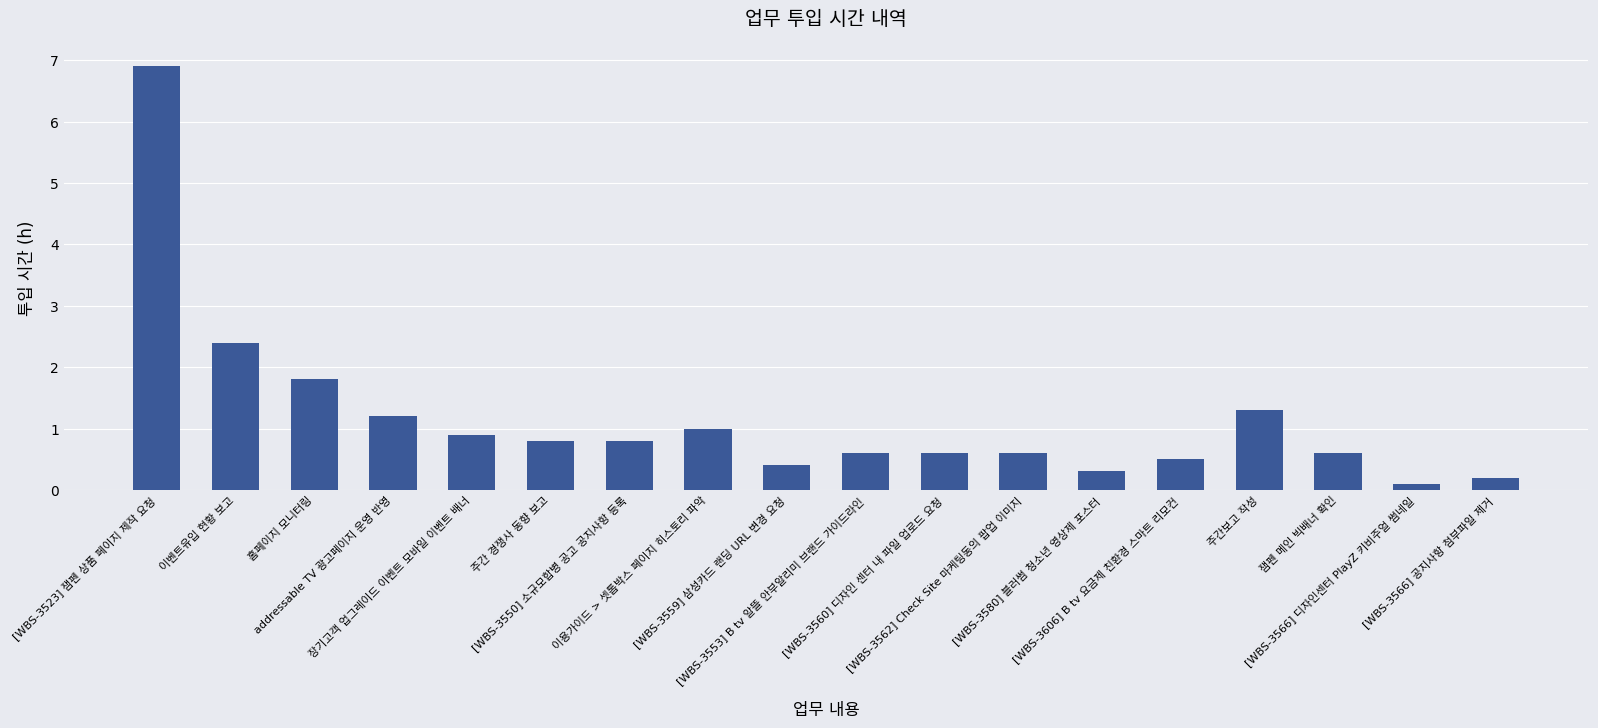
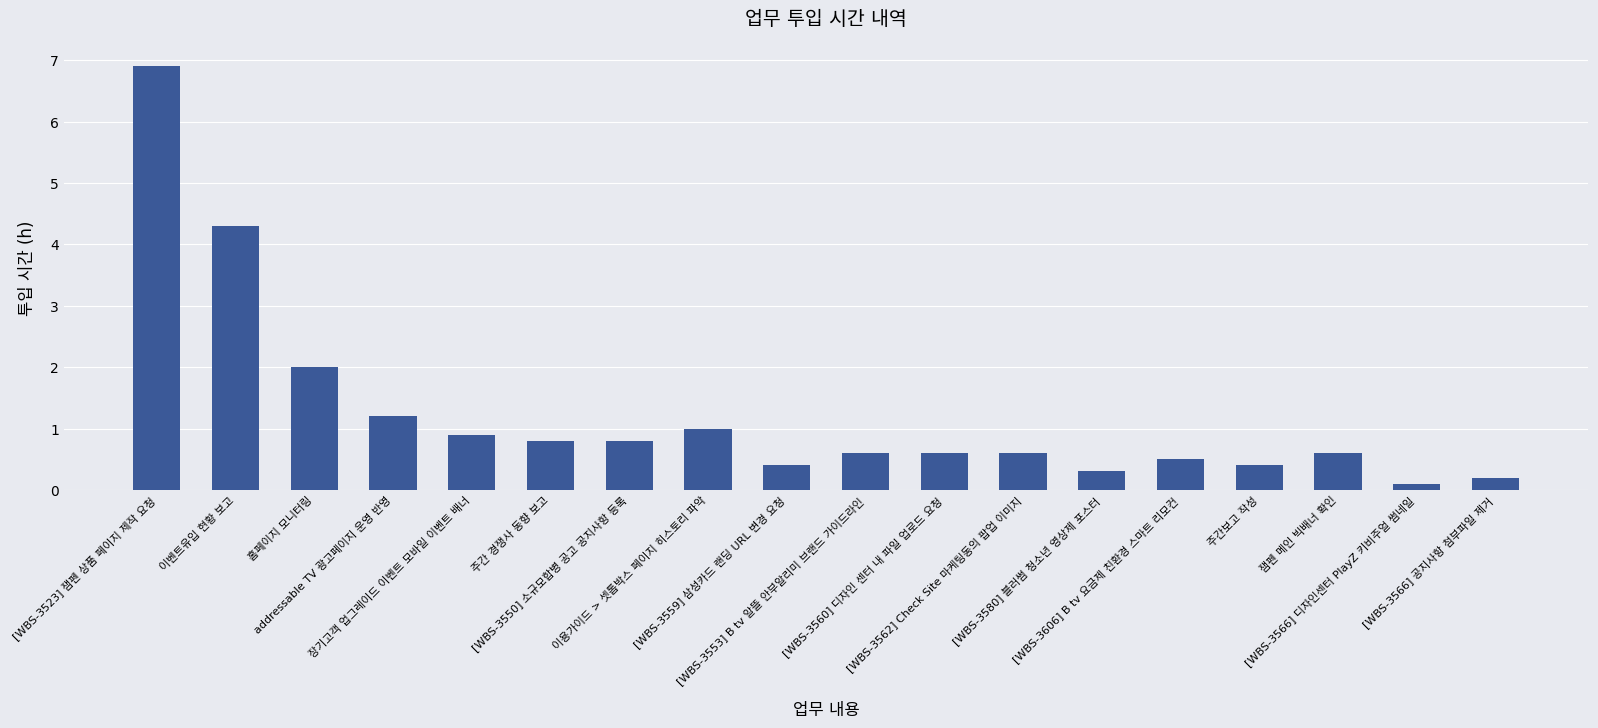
이벤트유입 현황 보고: 2.4 -> 4.3
홈페이지 모니터링: 1.8 -> 2.0
주간보고 작성: 1.3 -> 0.4
